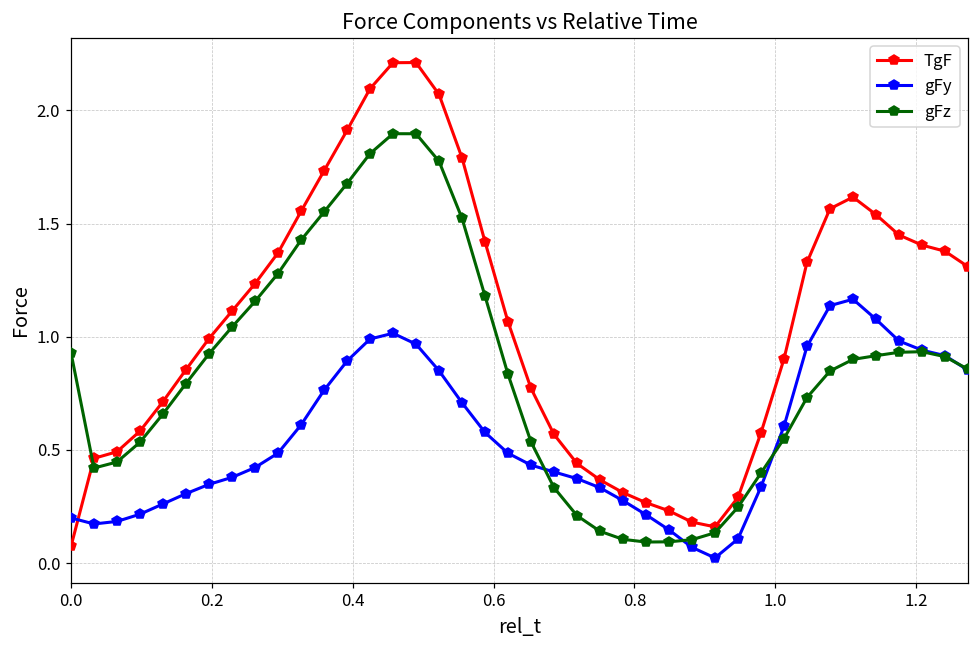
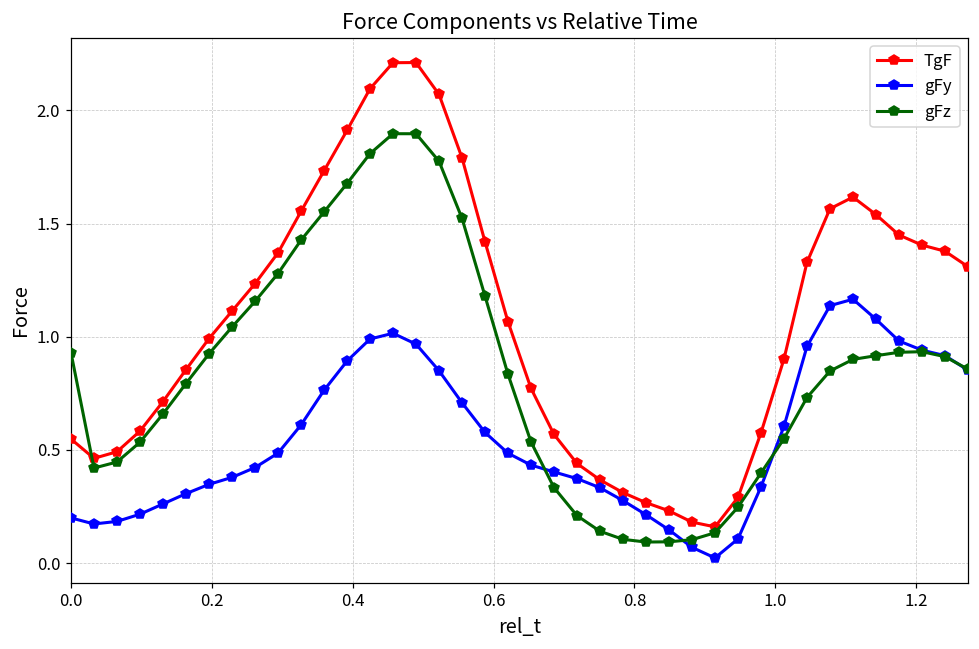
TgF, 0.0: 0.07 -> 0.55
